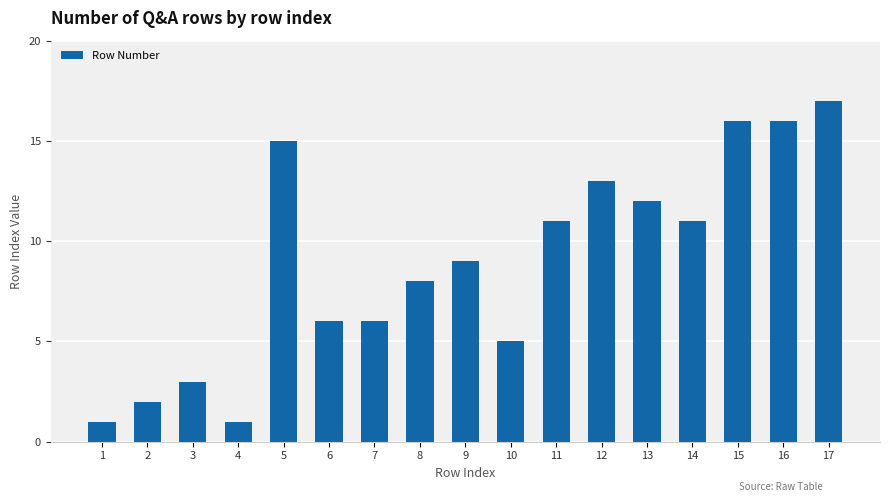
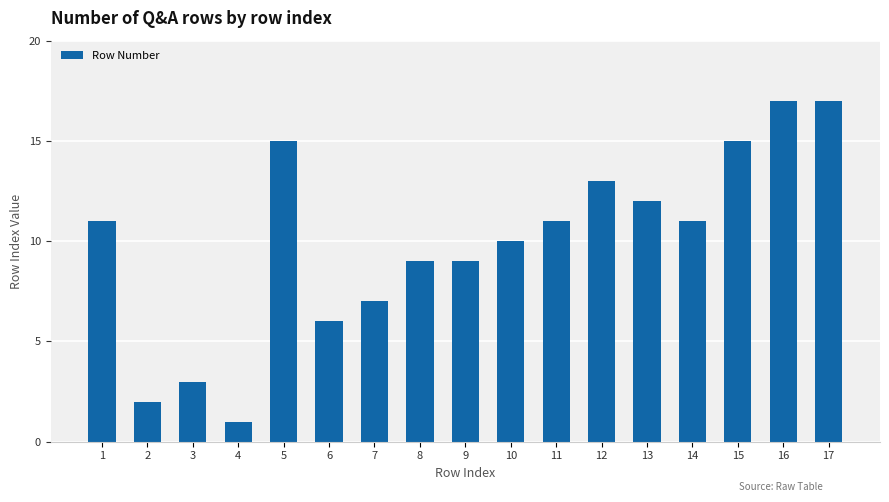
1: 1 -> 11
7: 6 -> 7
8: 8 -> 9
10: 5 -> 10
15: 16 -> 15
16: 16 -> 17
